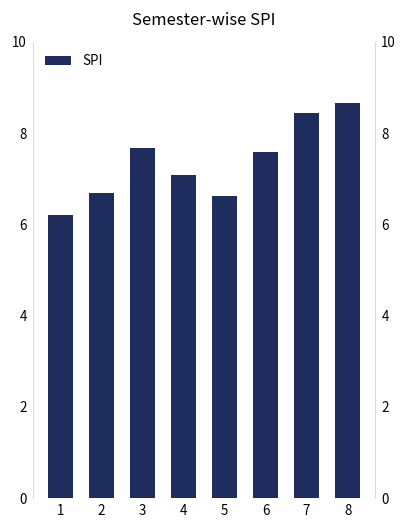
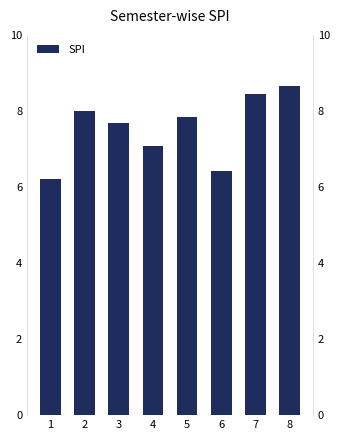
2: 6.7 -> 8.0
5: 6.6 -> 7.8
6: 7.6 -> 6.4
